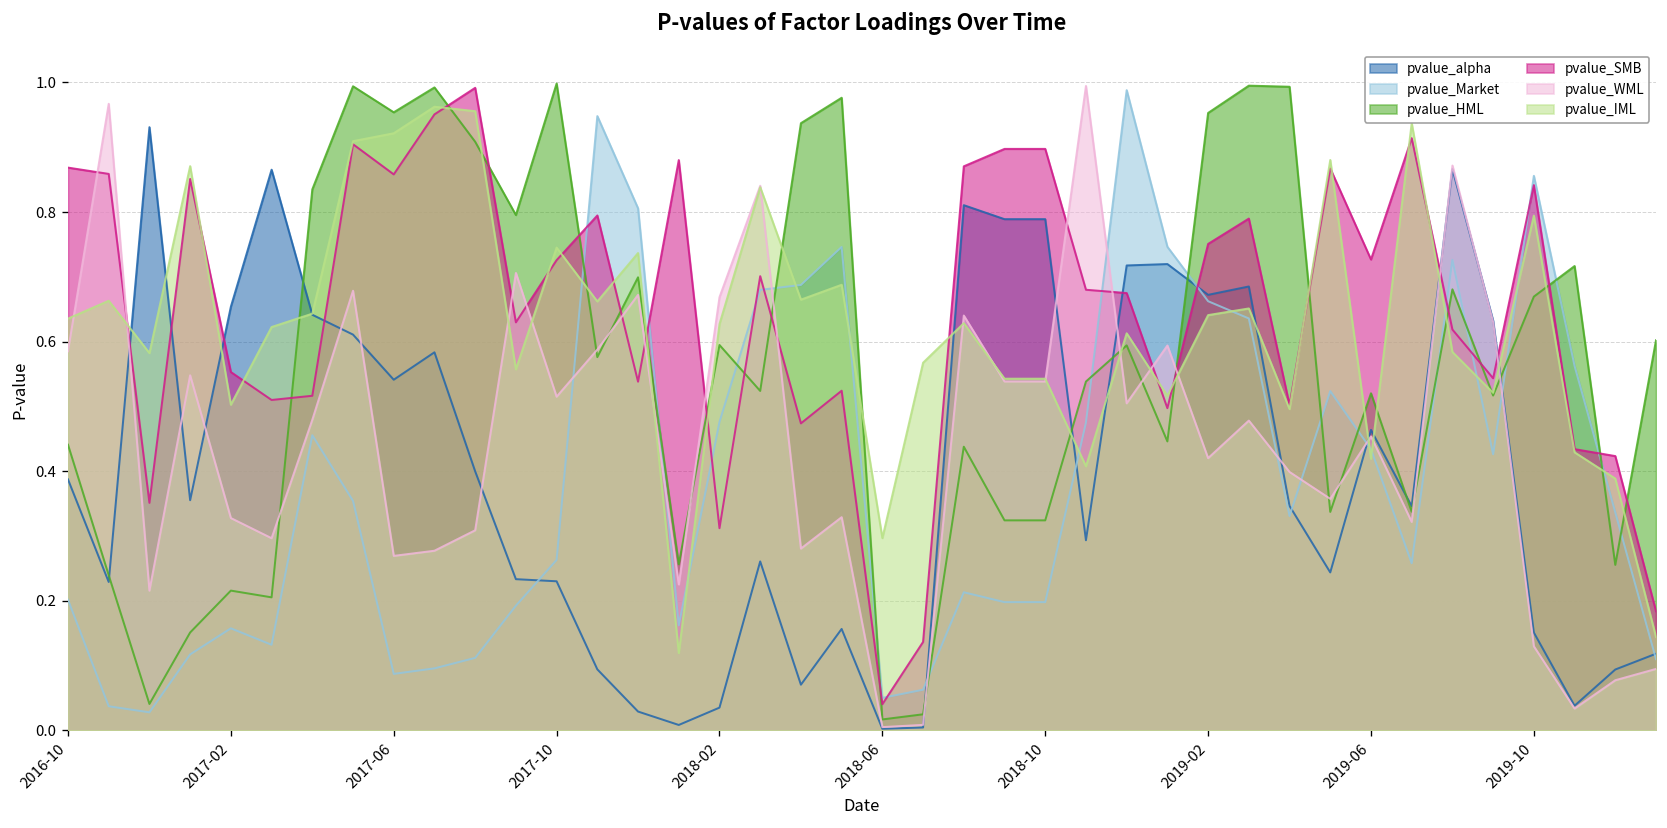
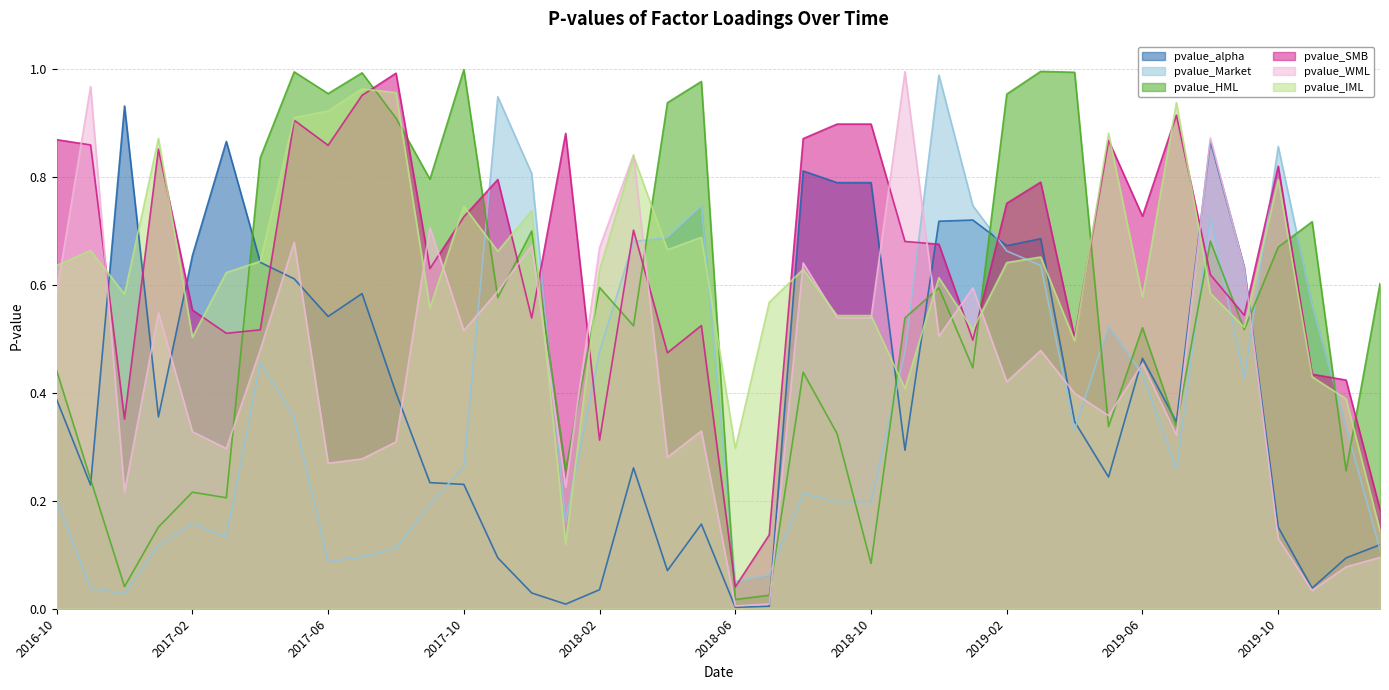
pvalue_HML, 2018-10: 0.32 -> 0.08
pvalue_IML, 2019-06: 0.42 -> 0.58
pvalue_SMB, 2019-10: 0.84 -> 0.82
